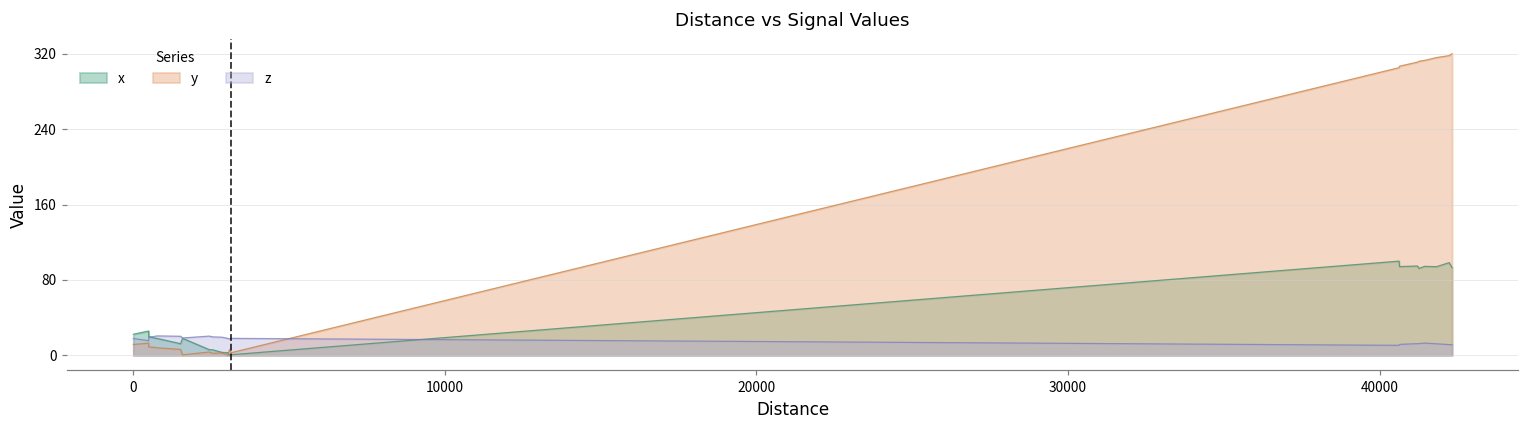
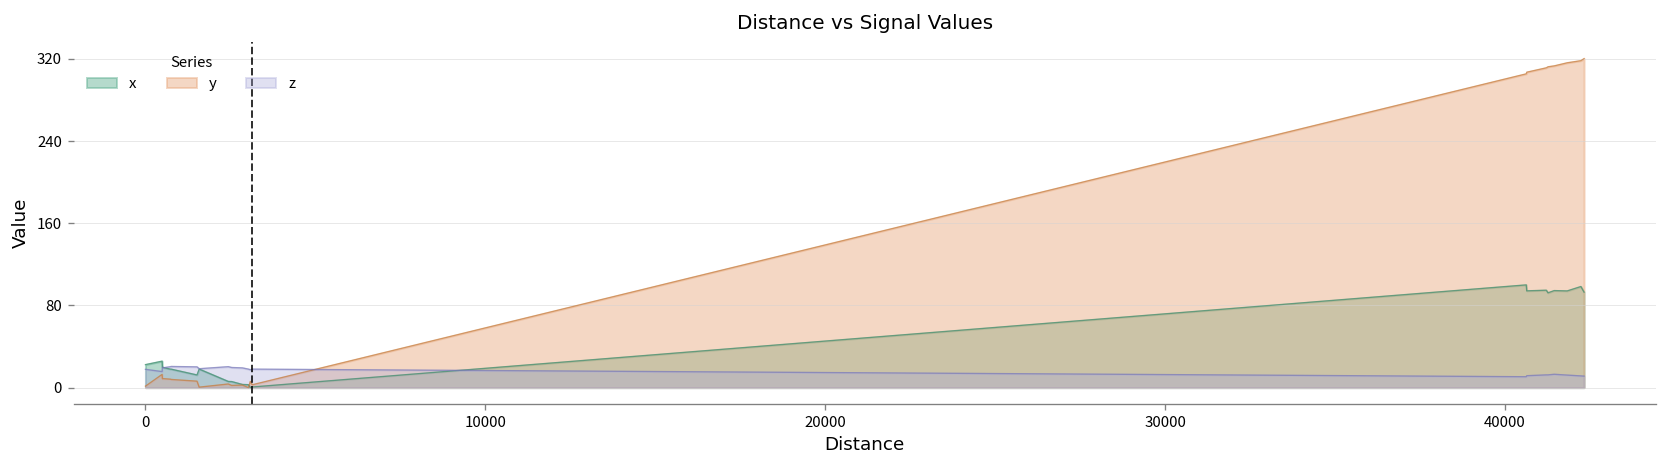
y, 0: 10 -> 0
